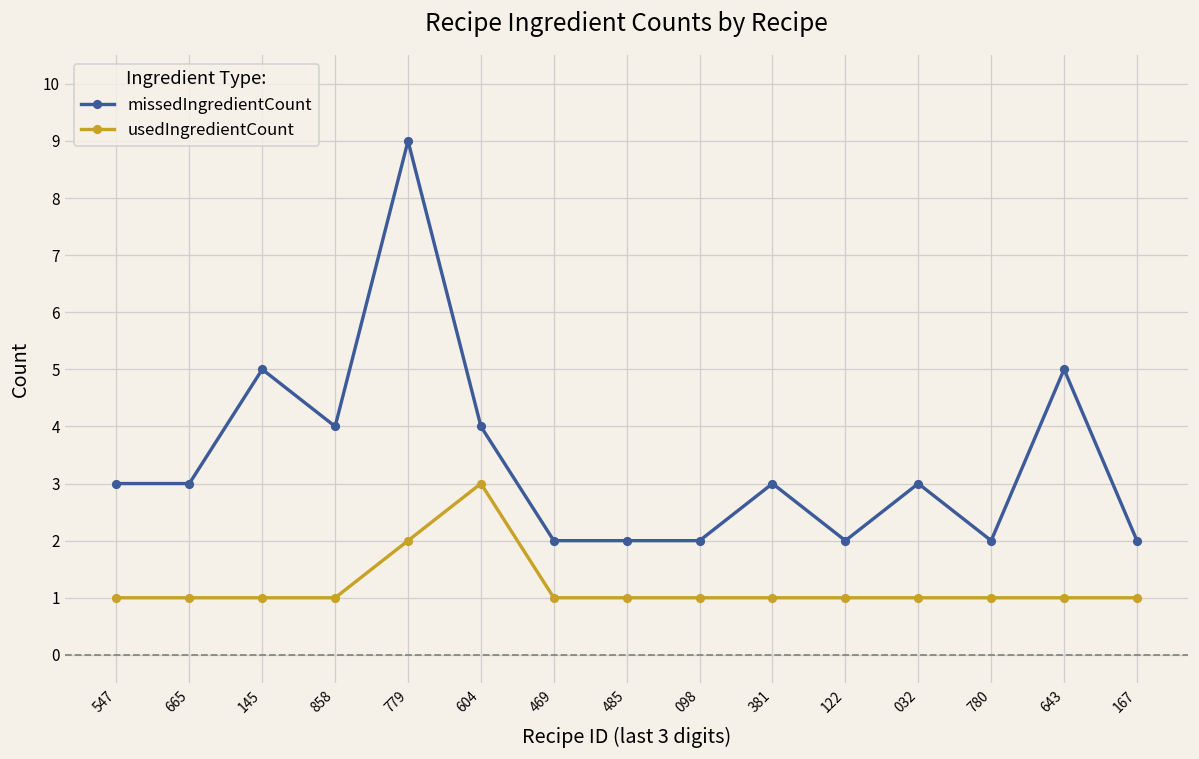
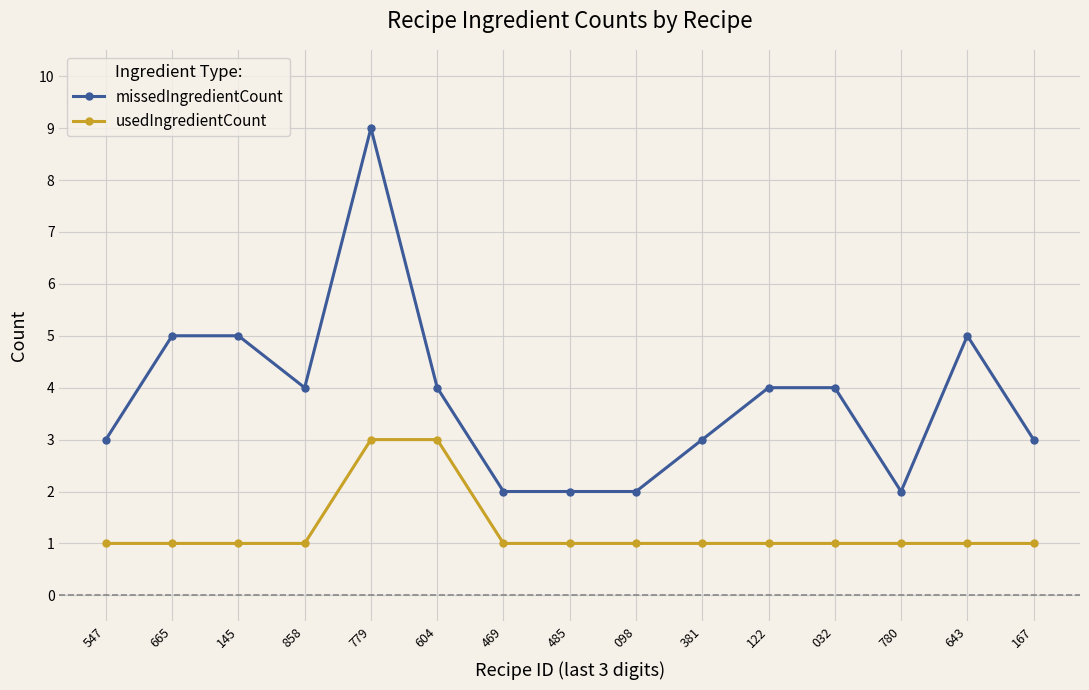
missedIngredientCount, 665: 3 -> 5
usedIngredientCount, 779: 2 -> 3
missedIngredientCount, 122: 2 -> 4
missedIngredientCount, 032: 3 -> 4
missedIngredientCount, 167: 2 -> 3
